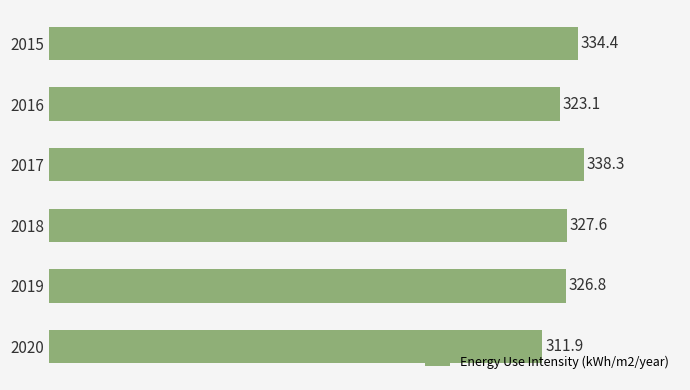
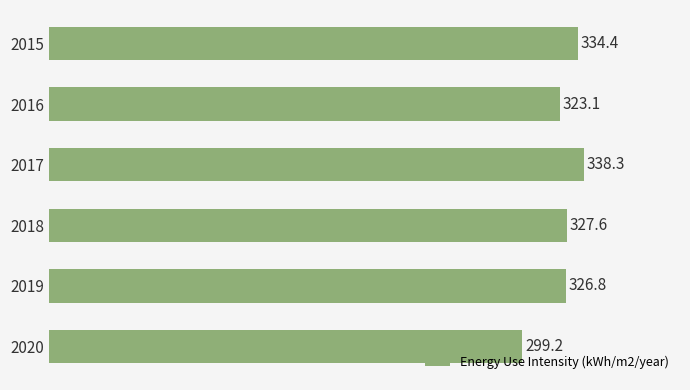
2020: 311.9 -> 299.2
